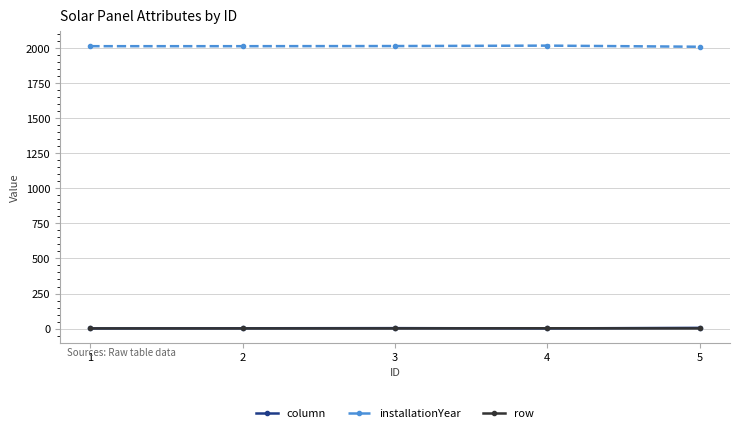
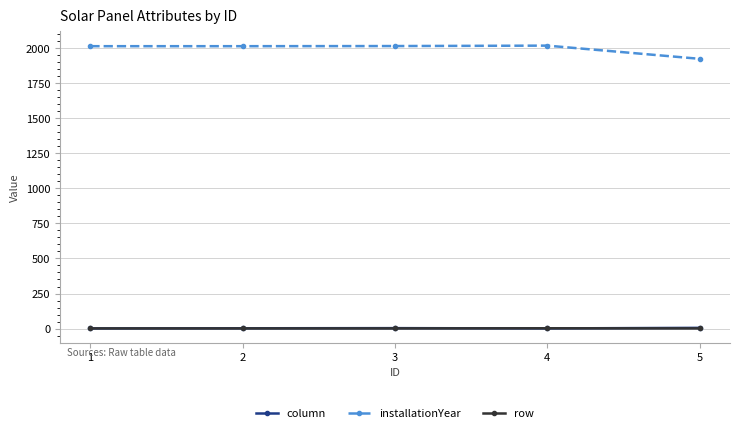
installationYear, 5: 2010 -> 1920
